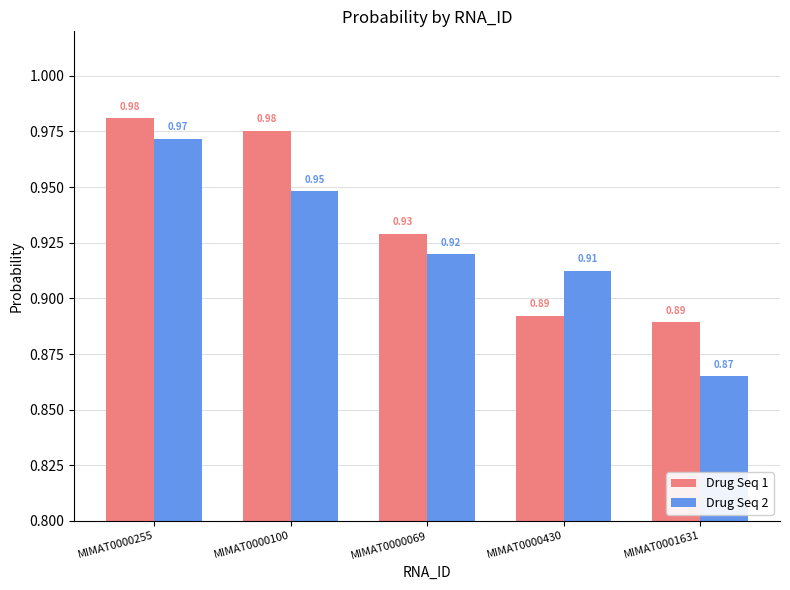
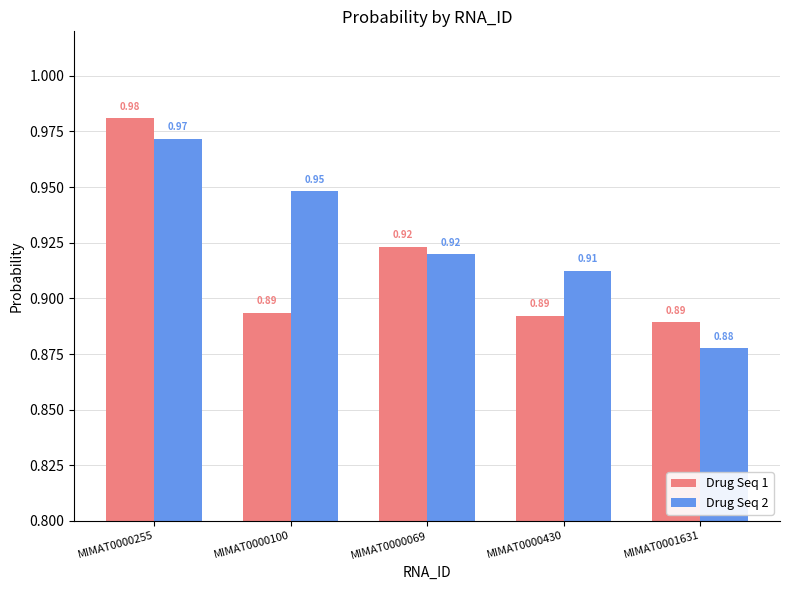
Drug Seq 1, MIMAT0000100: 0.98 -> 0.89
Drug Seq 1, MIMAT0000069: 0.93 -> 0.92
Drug Seq 2, MIMAT0001631: 0.87 -> 0.88
